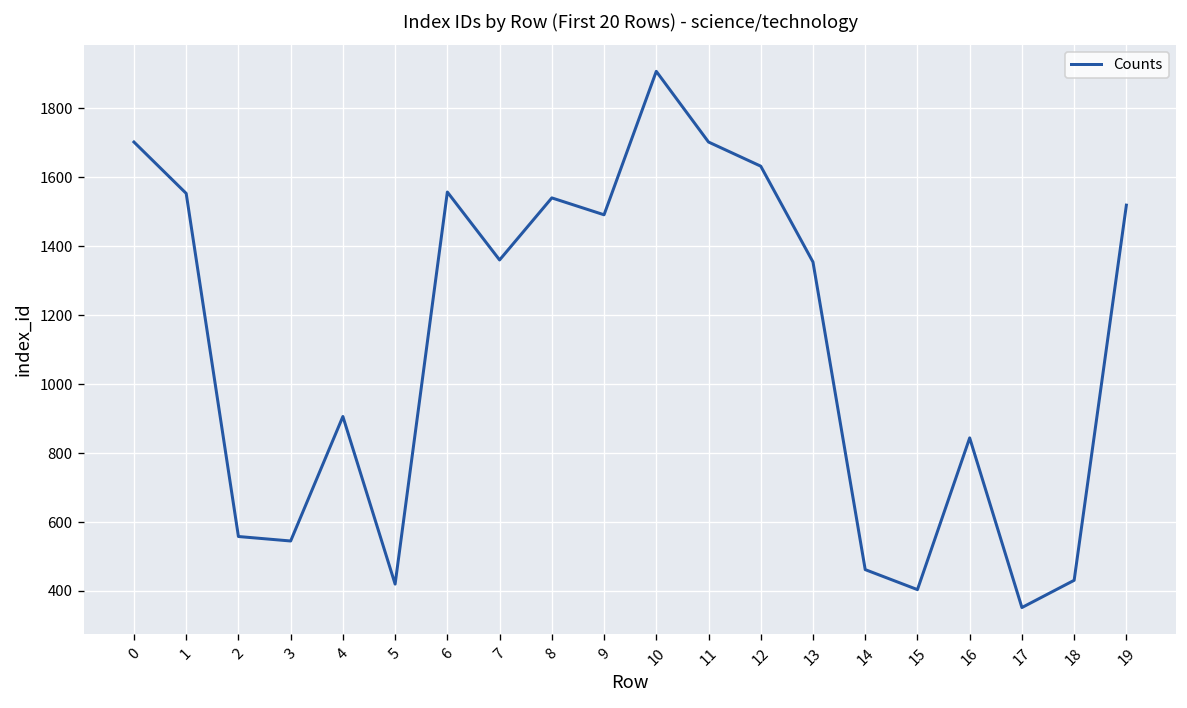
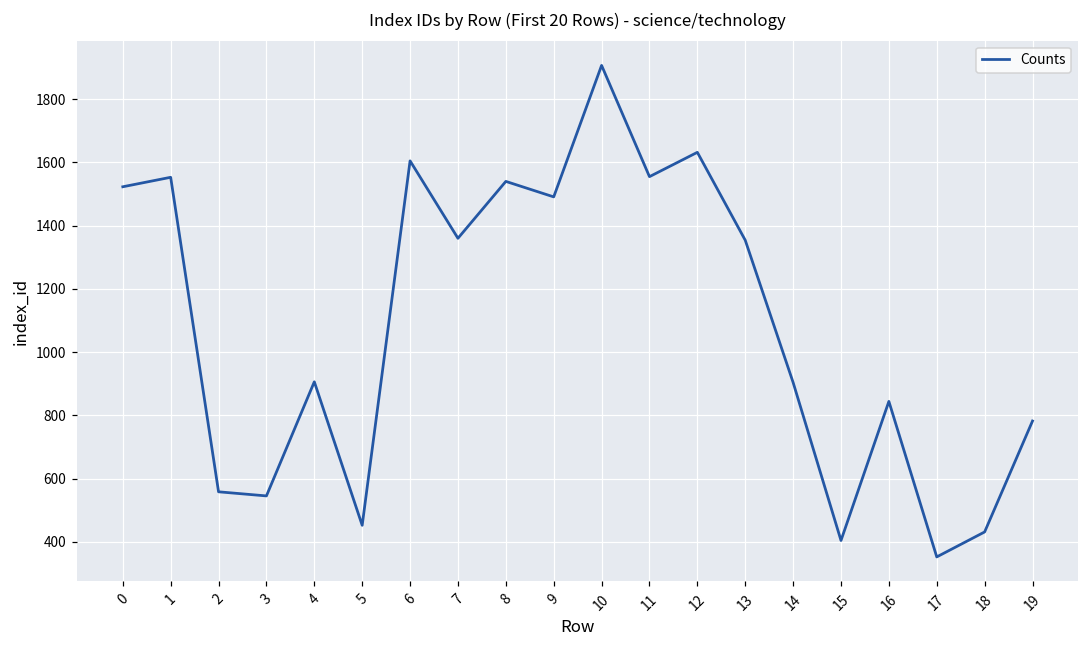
0: 1700 -> 1520
5: 420 -> 450
6: 1560 -> 1610
11: 1700 -> 1560
14: 460 -> 900
19: 1520 -> 780
